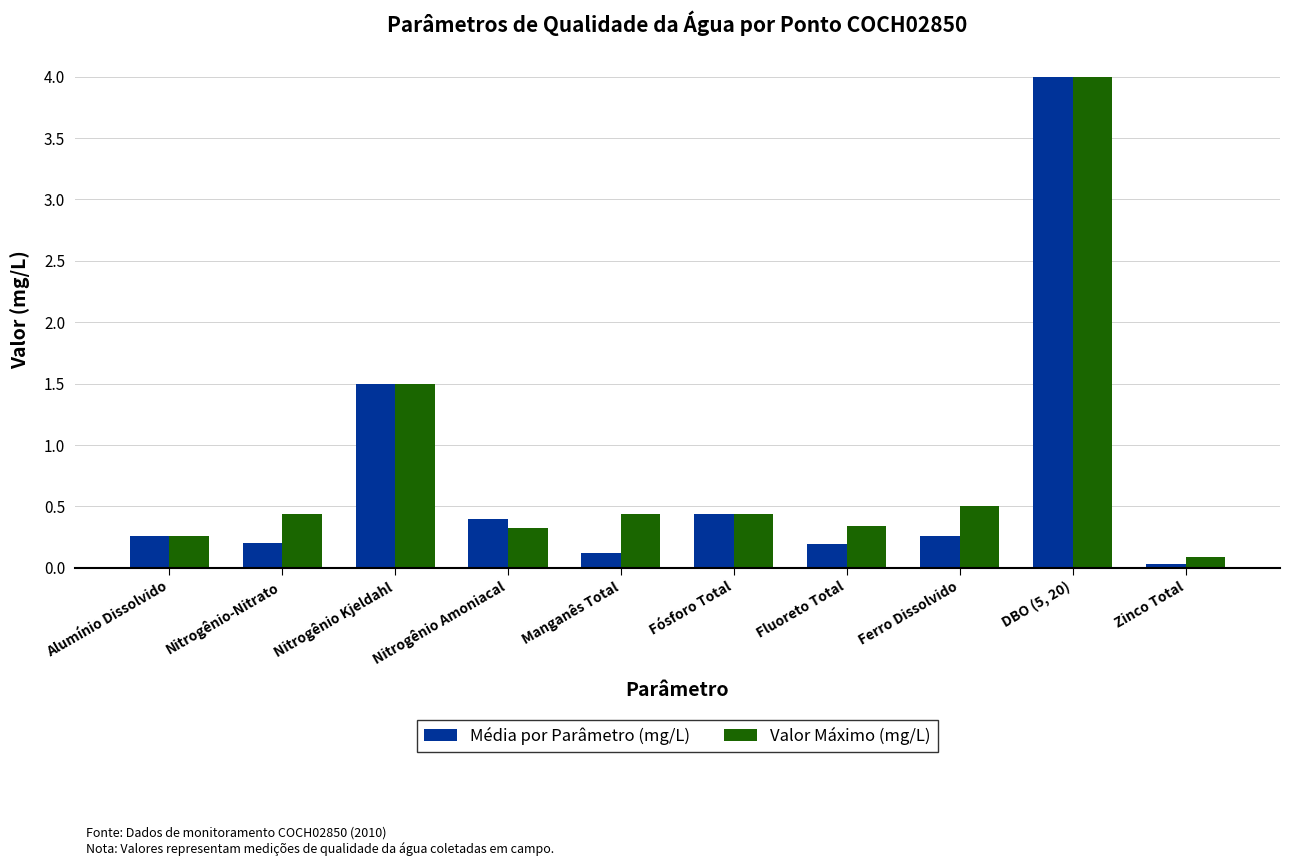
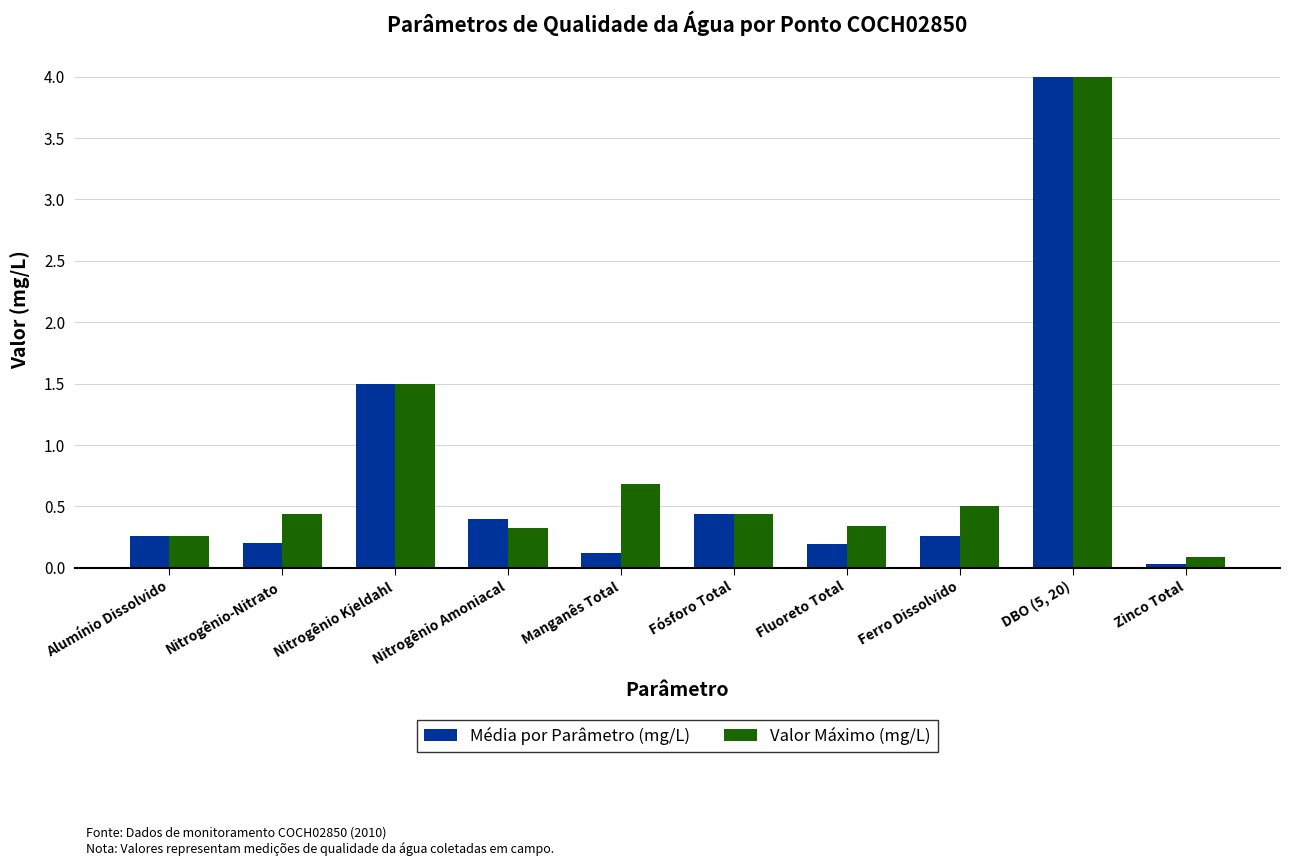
Valor Máximo (mg/L), Manganês Total: 0.44 -> 0.68
